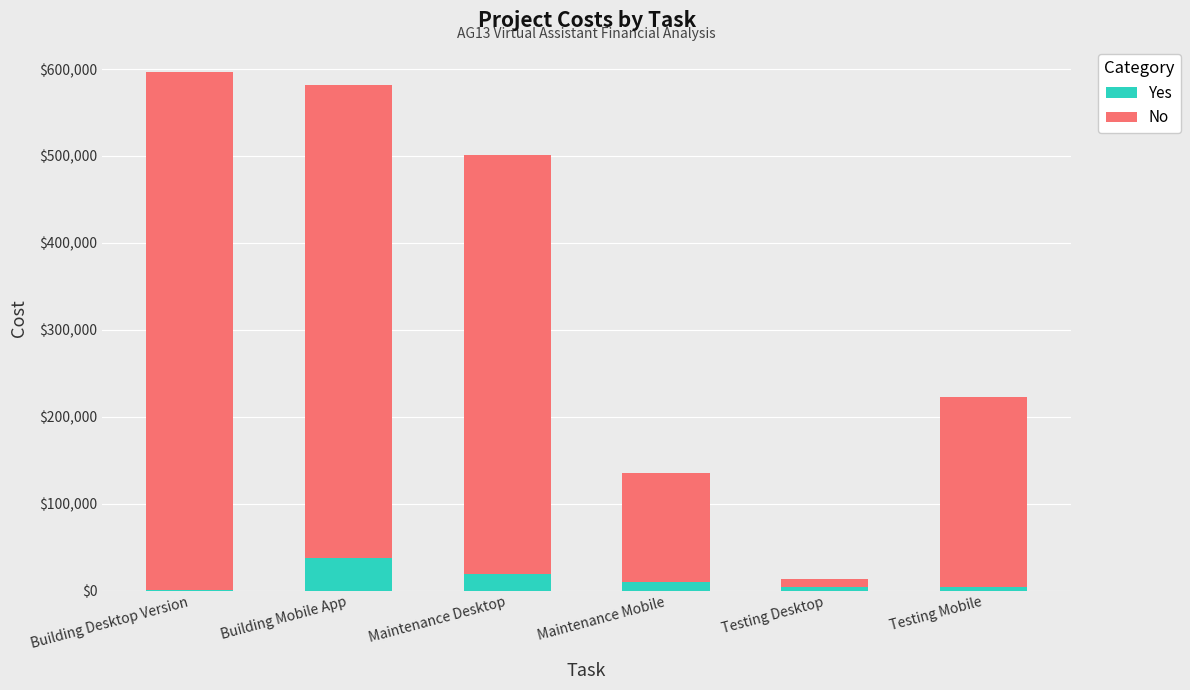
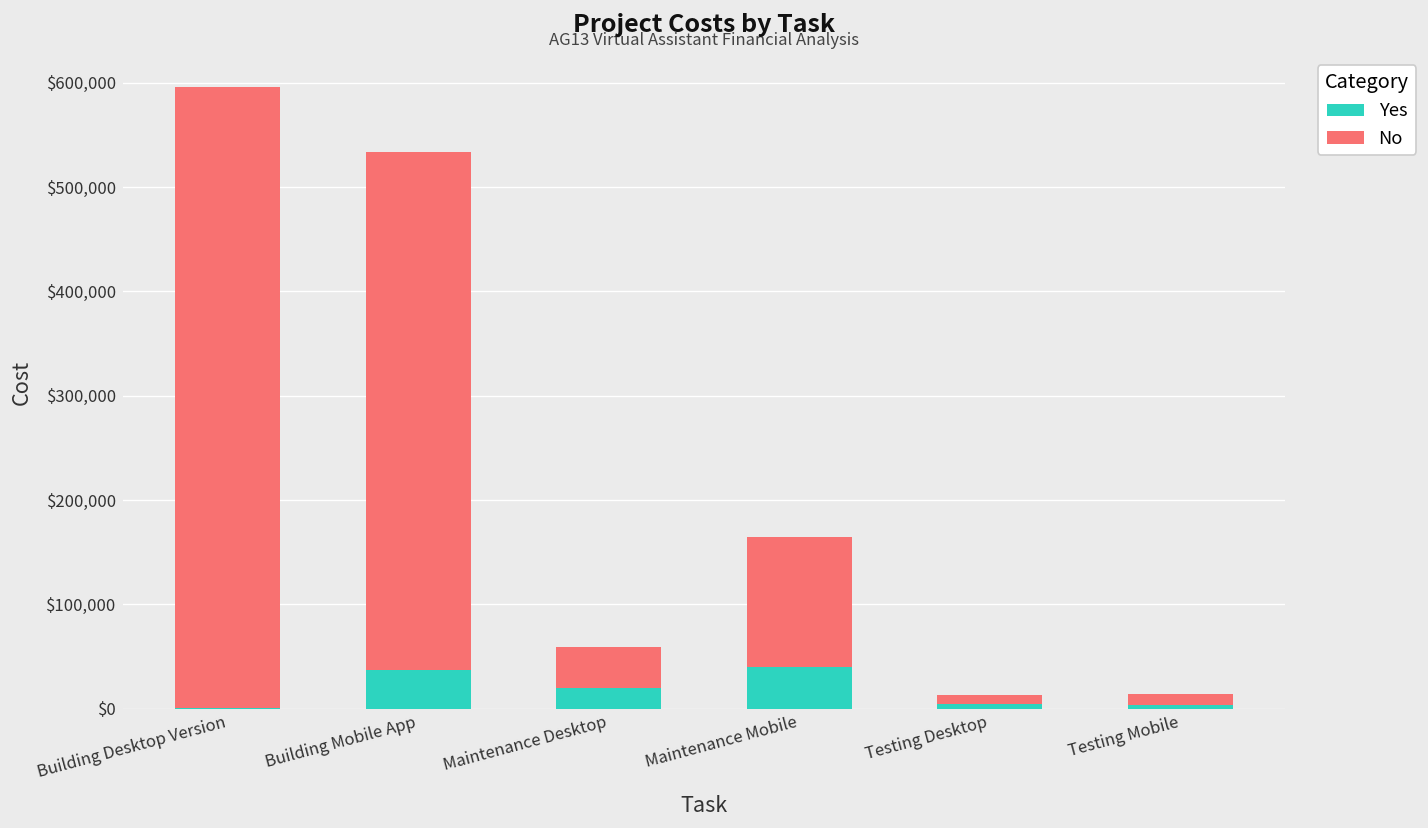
No, Building Mobile App: $540,000 -> $500,000
No, Maintenance Desktop: $480,000 -> $40,000
Yes, Maintenance Mobile: $10,000 -> $40,000
No, Testing Mobile: $220,000 -> $10,000
